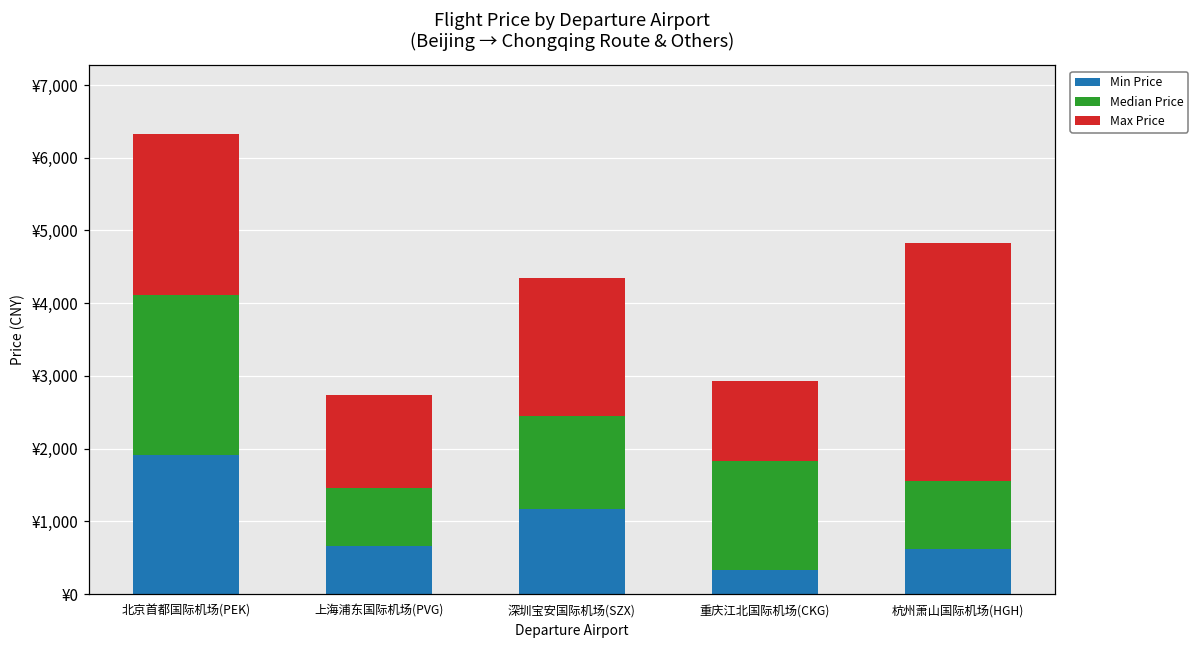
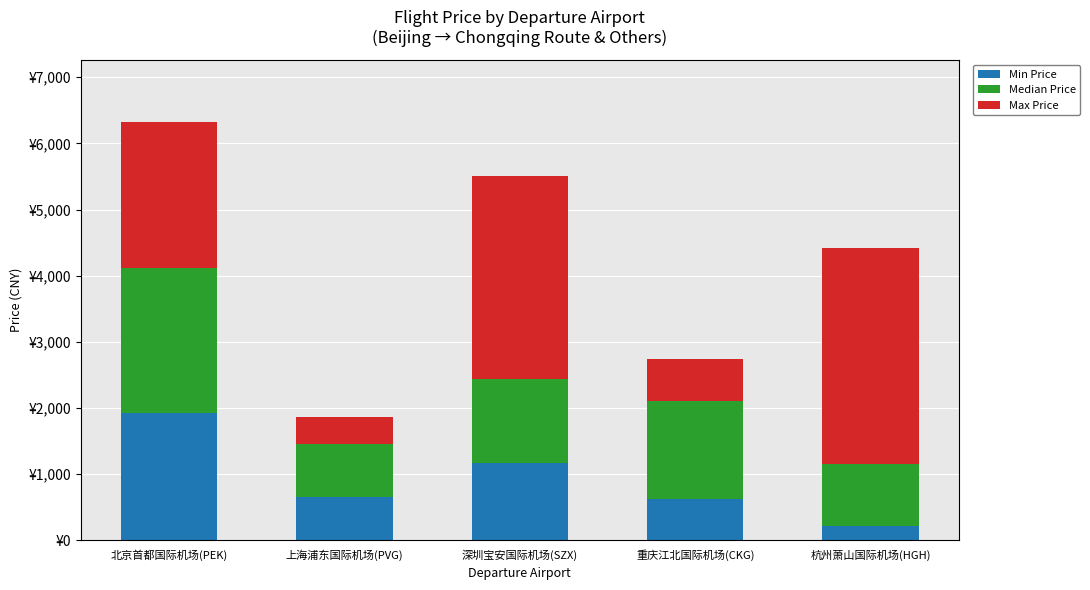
Max Price, 上海浦东国际机场(PVG): ¥1,300 -> ¥400
Max Price, 深圳宝安国际机场(SZX): ¥1,900 -> ¥3,100
Min Price, 重庆江北国际机场(CKG): ¥300 -> ¥600
Max Price, 重庆江北国际机场(CKG): ¥1,100 -> ¥600
Min Price, 杭州萧山国际机场(HGH): ¥600 -> ¥200
